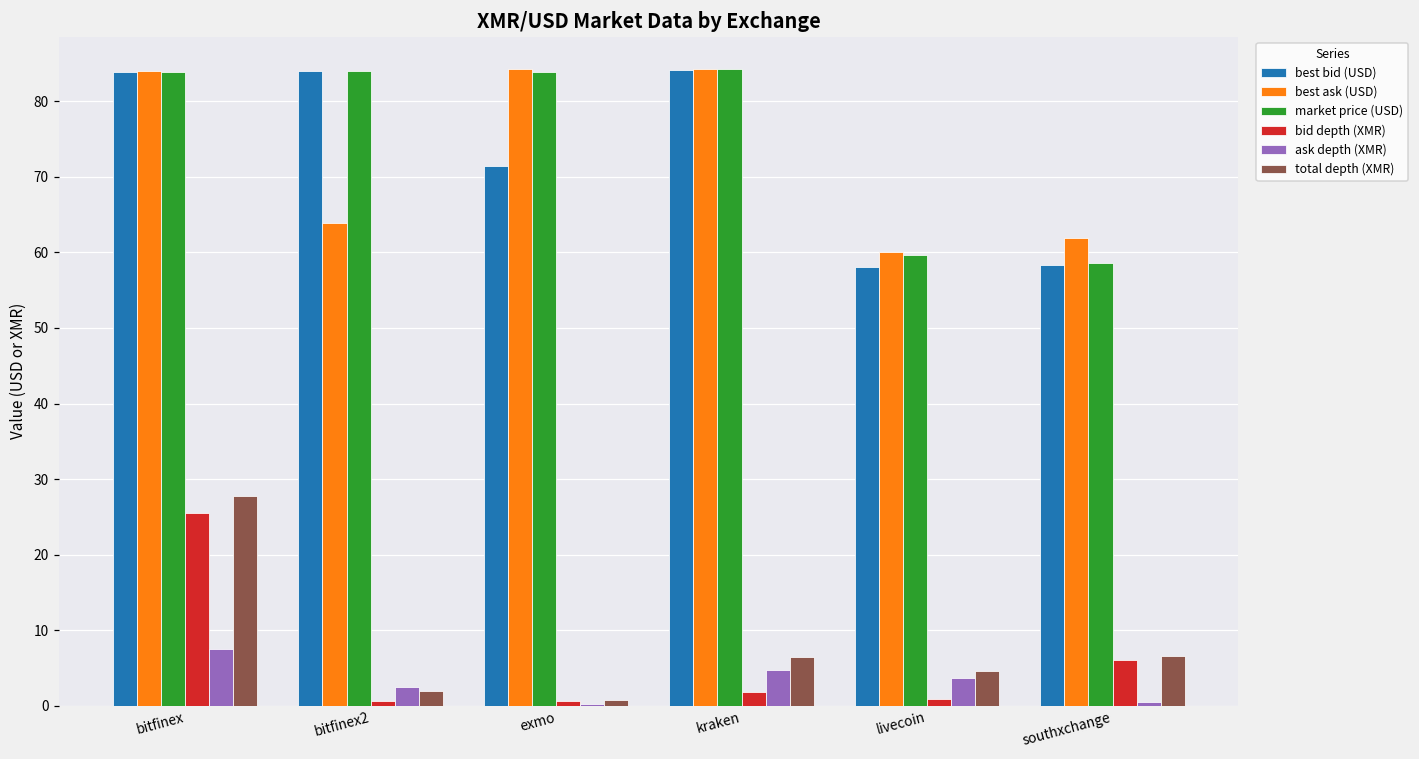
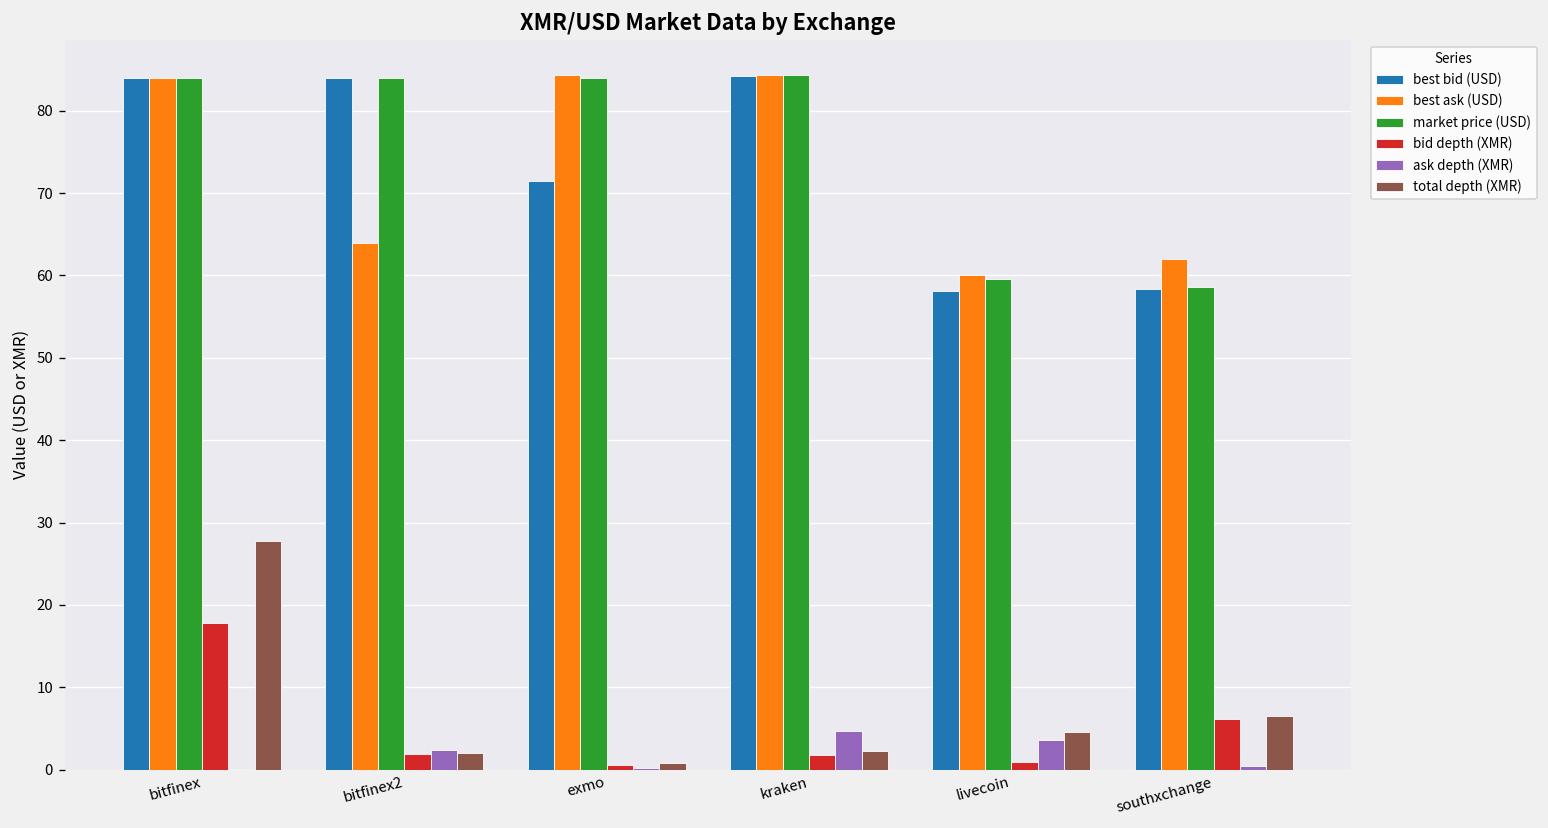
bid depth (XMR), bitfinex: 26 -> 18
ask depth (XMR), bitfinex: 8 -> 0
bid depth (XMR), bitfinex2: 1 -> 2
total depth (XMR), kraken: 6 -> 2
